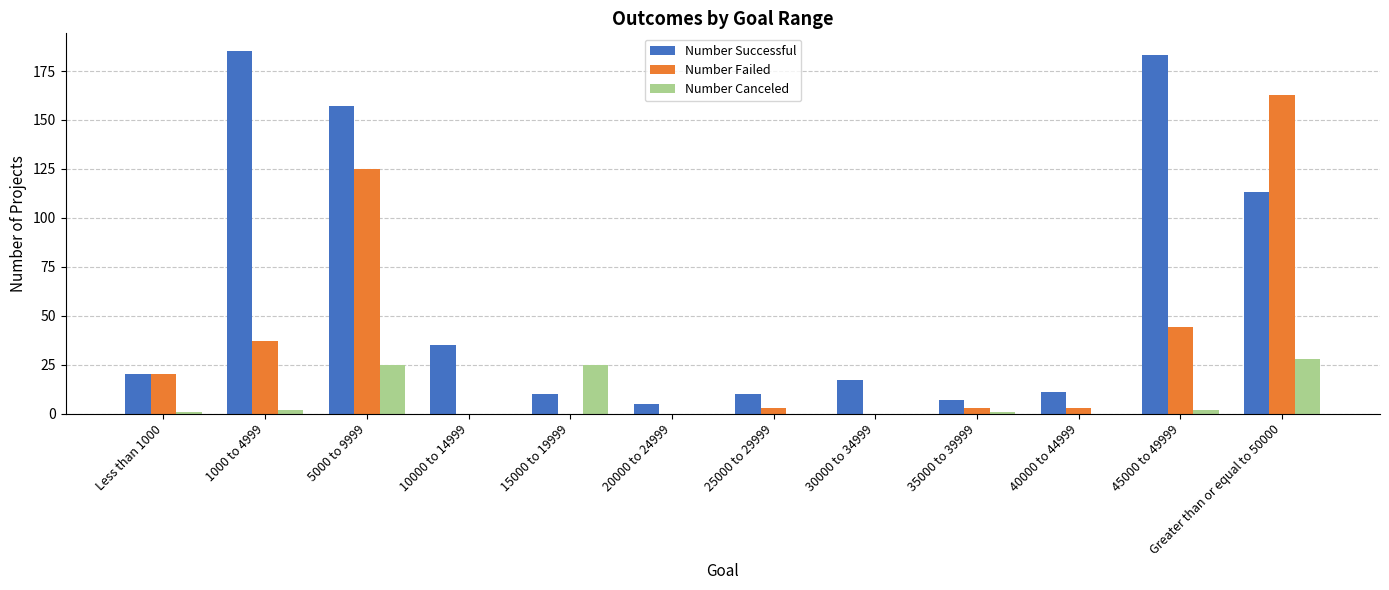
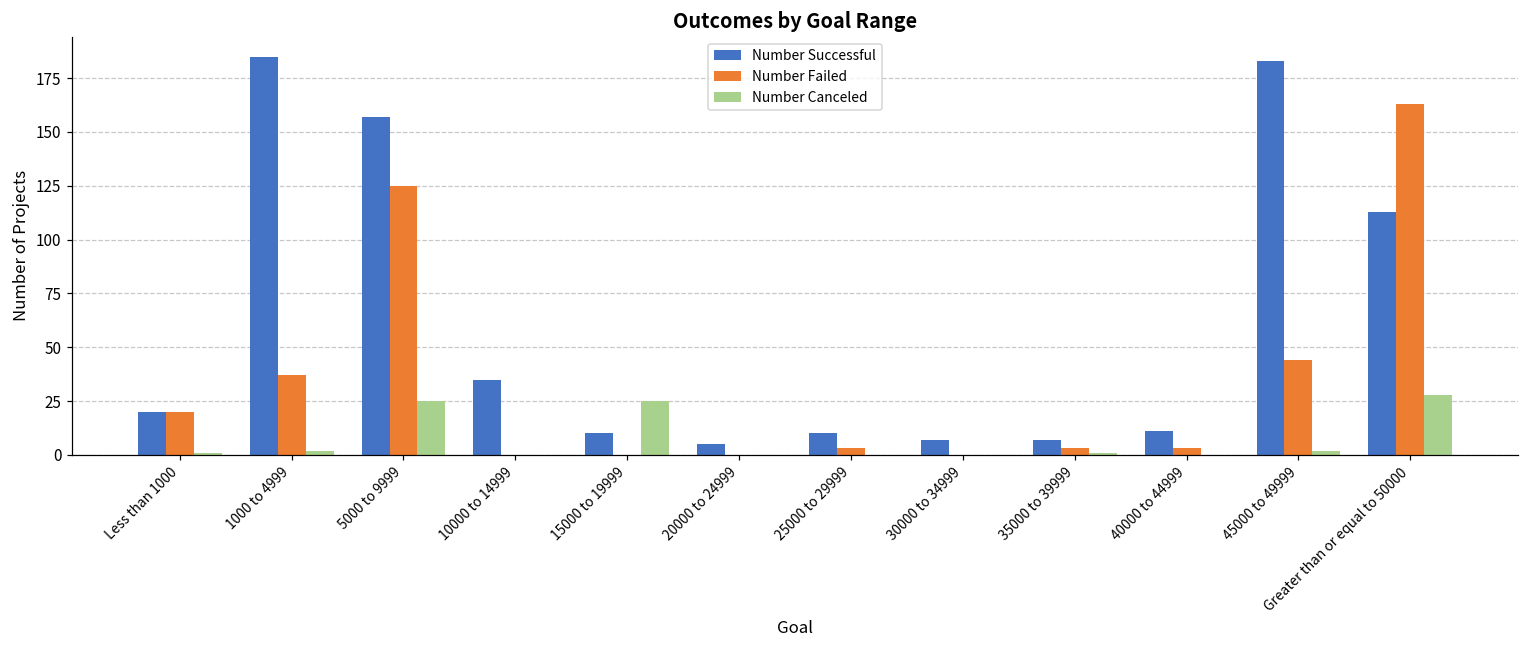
Number Successful, 30000 to 34999: 17 -> 7
